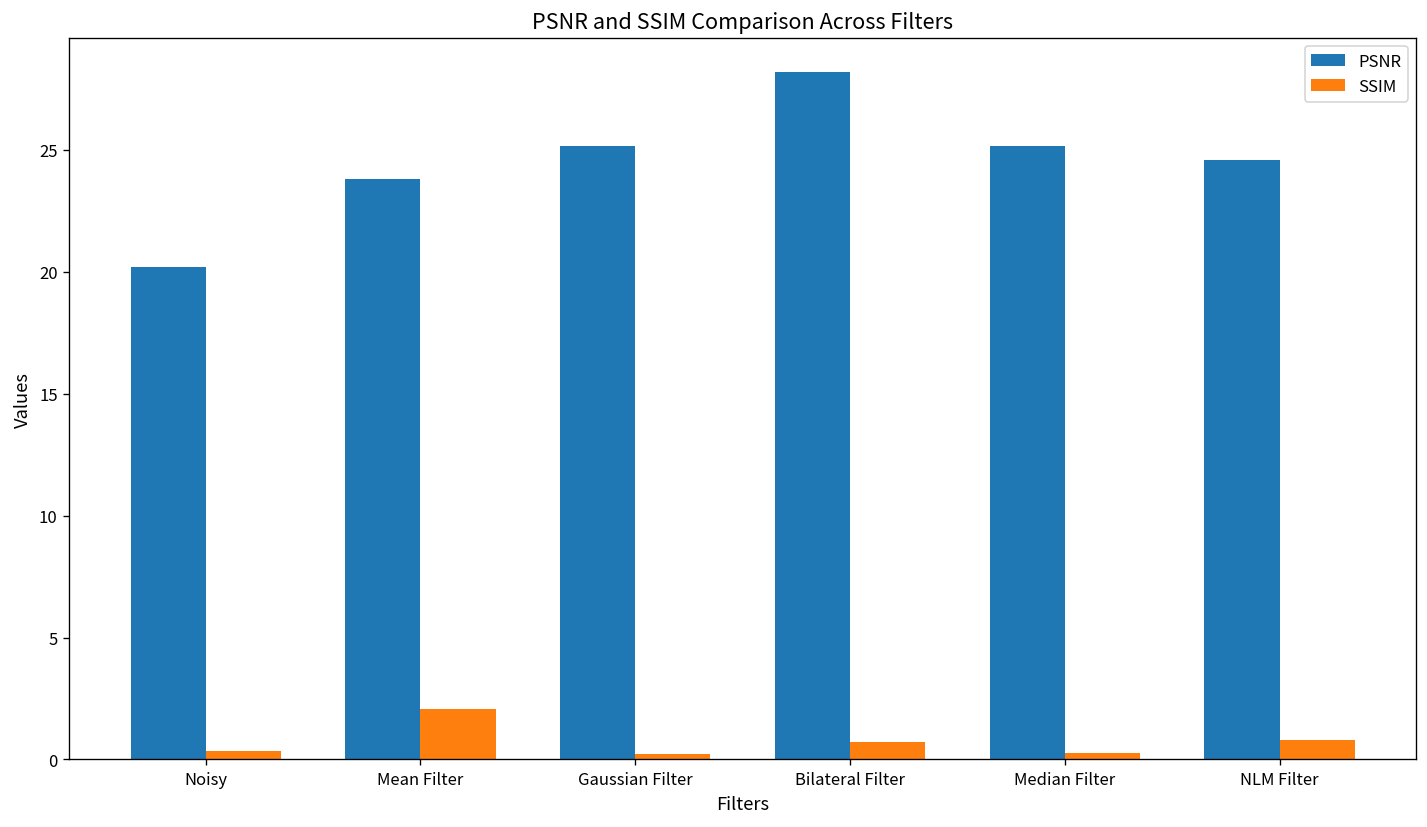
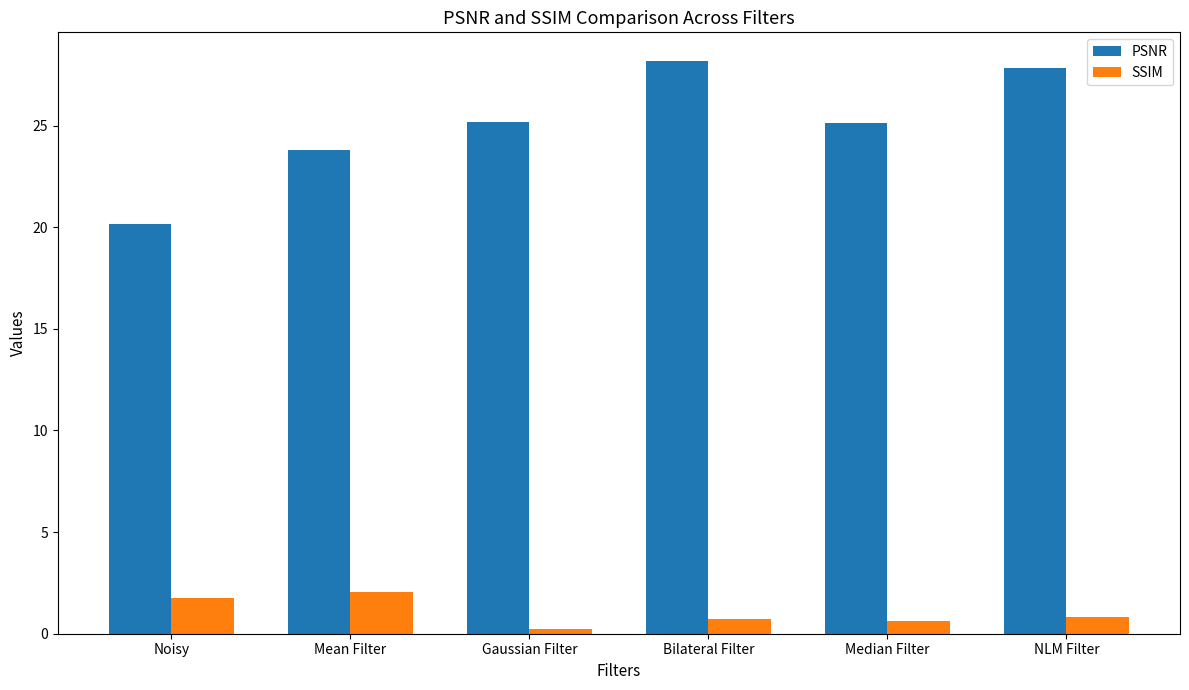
SSIM, Noisy: 0.3 -> 1.7
SSIM, Median Filter: 0.3 -> 0.7
PSNR, NLM Filter: 24.6 -> 27.8
